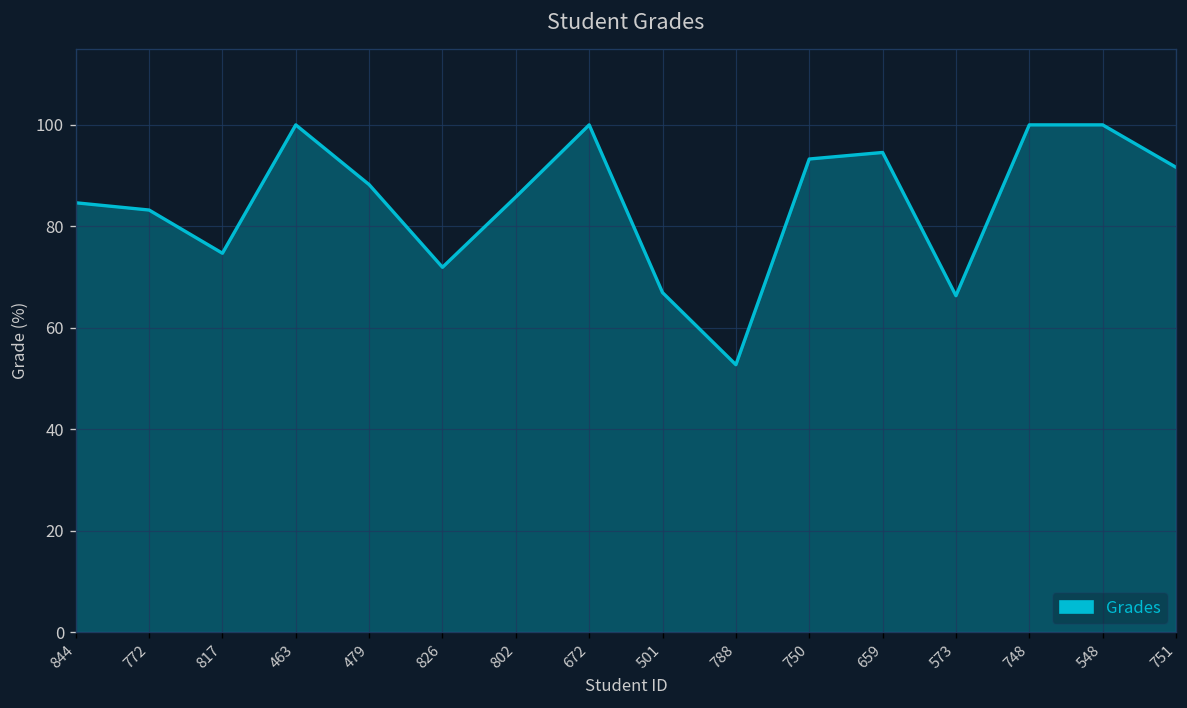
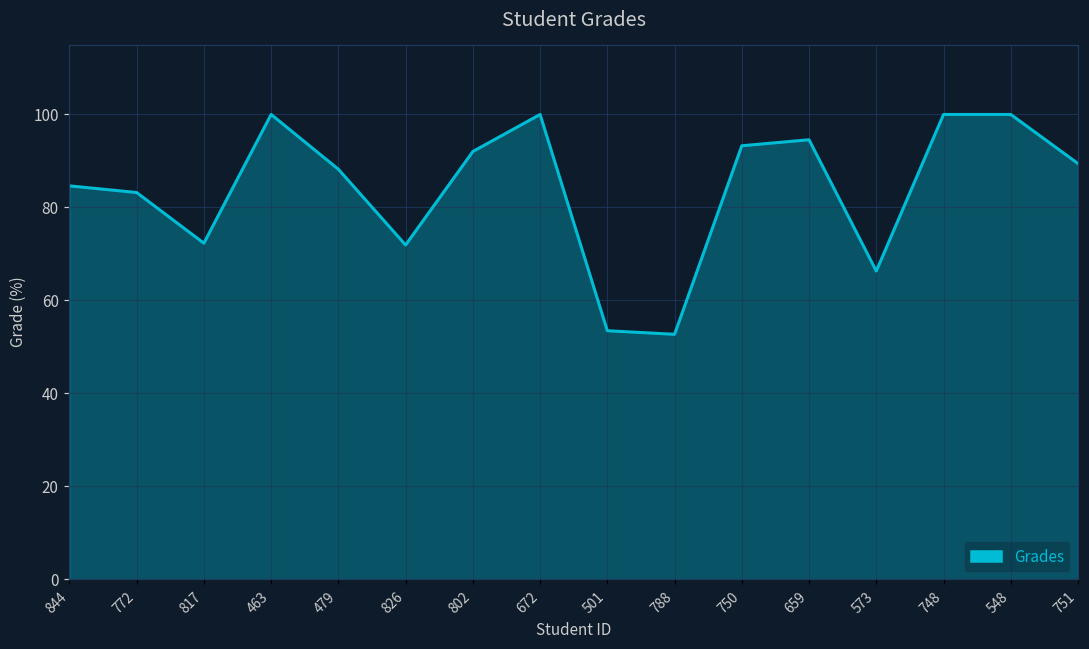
817: 75 -> 72
802: 86 -> 92
501: 67 -> 53
751: 92 -> 89
